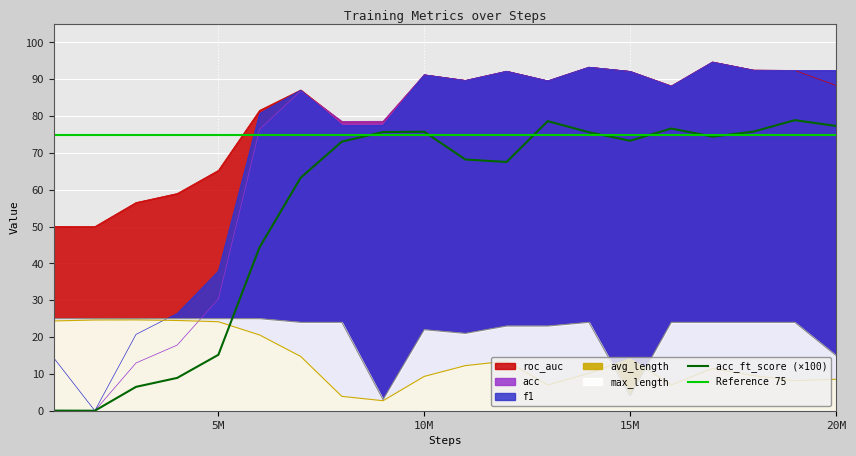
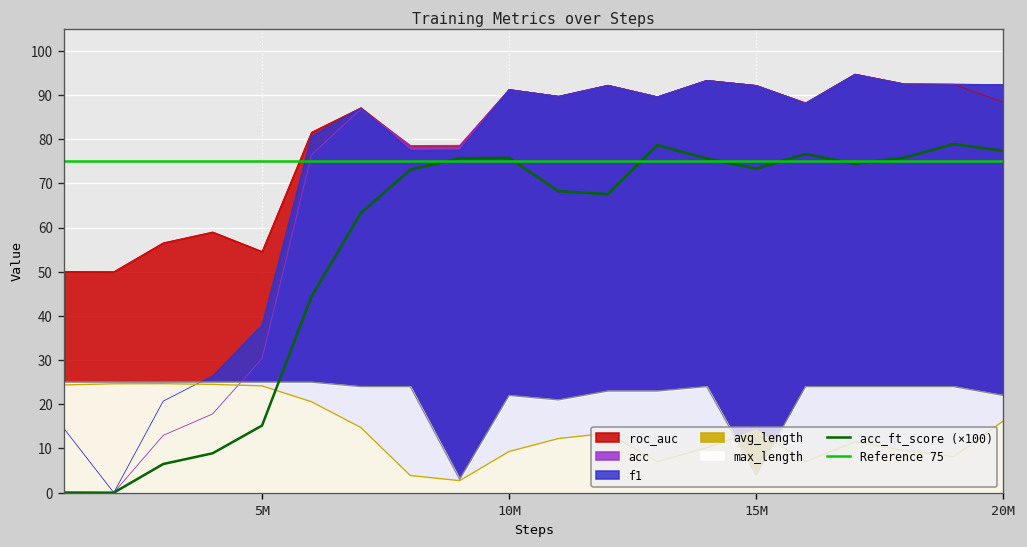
roc_auc, 5M: 65 -> 55
avg_length, 20M: 9 -> 16
max_length, 20M: 15 -> 22
